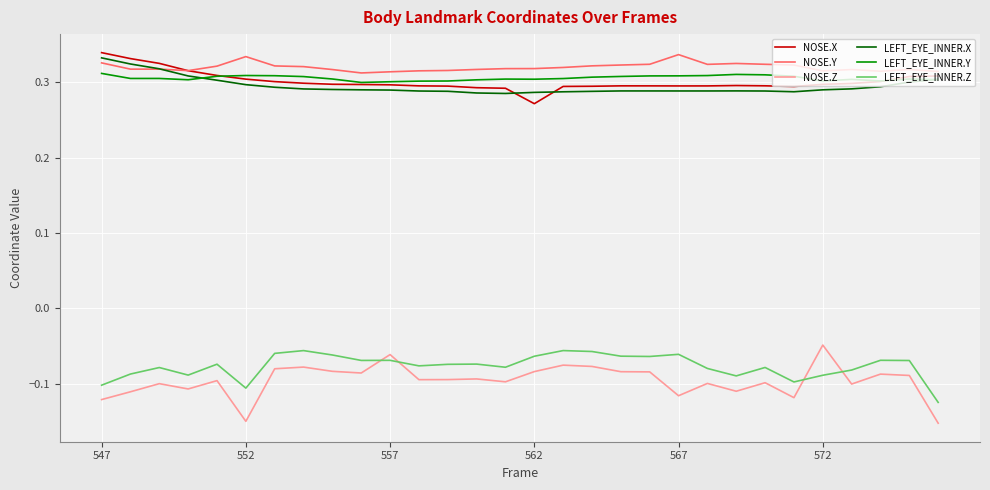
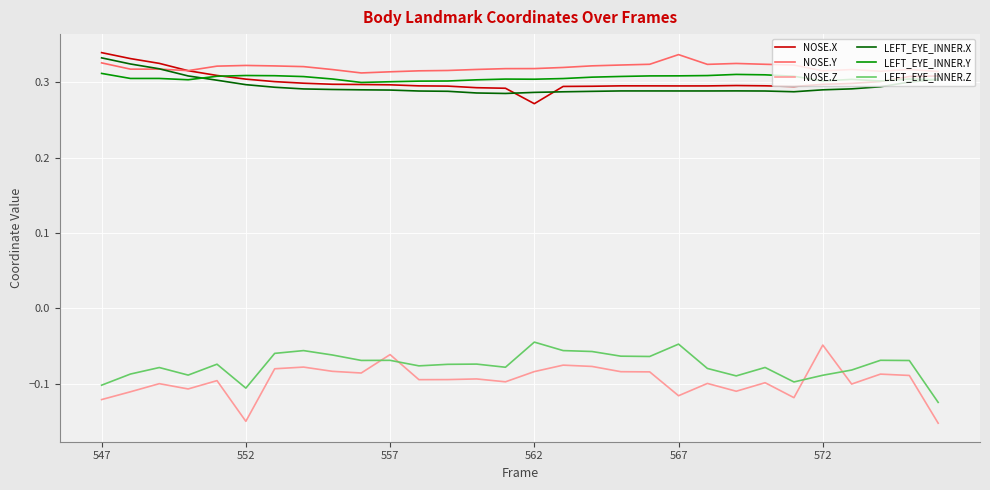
NOSE.Y, 552: 0.33 -> 0.32
LEFT_EYE_INNER.Z, 562: -0.06 -> -0.04
LEFT_EYE_INNER.Z, 567: -0.06 -> -0.05
